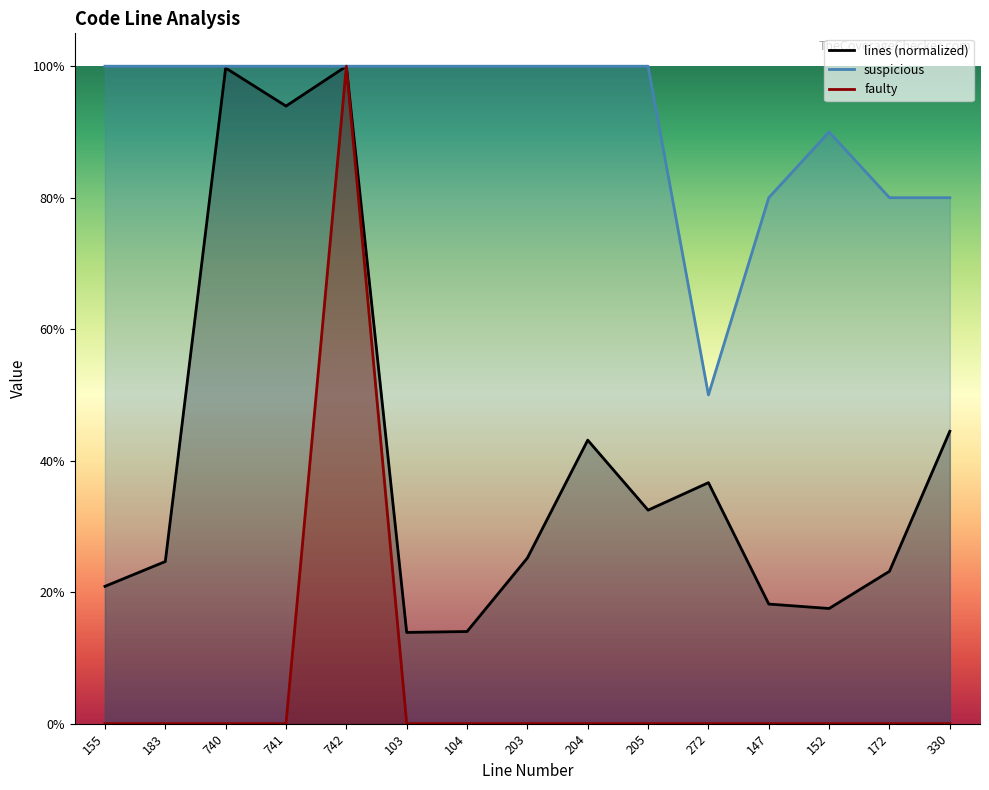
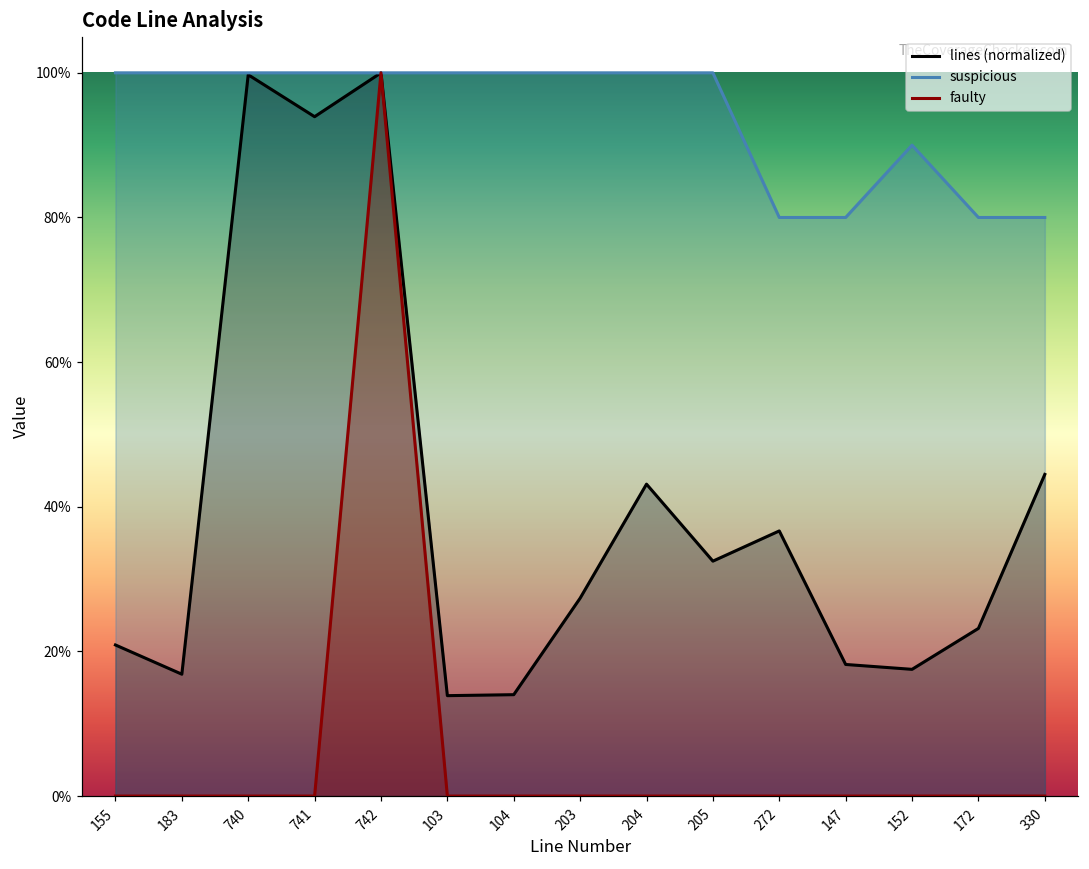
lines (normalized), 183: 25% -> 17%
lines (normalized), 203: 25% -> 27%
suspicious, 272: 50% -> 80%
